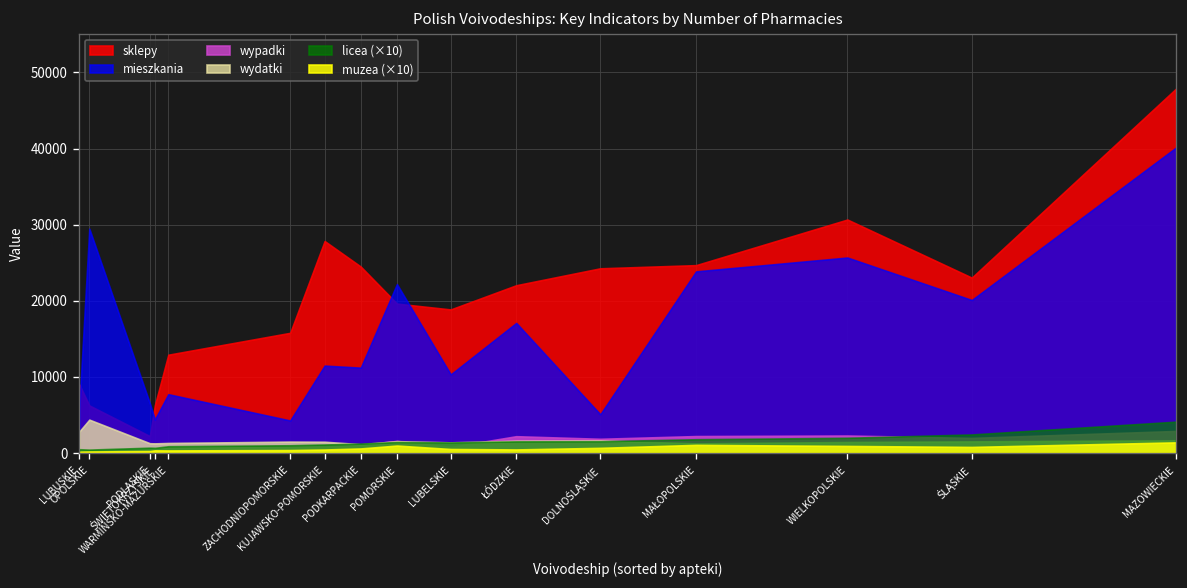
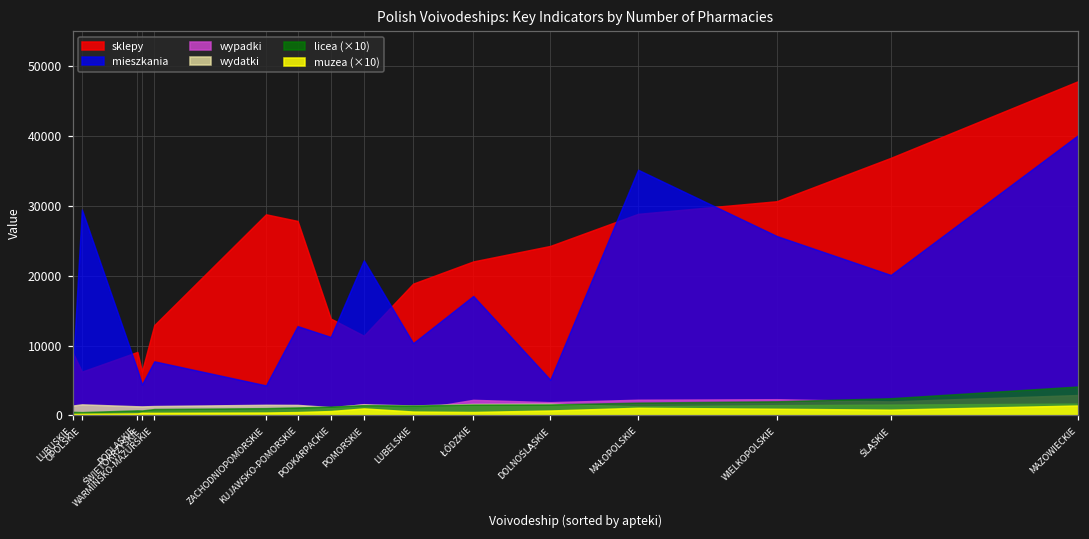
wydatki, LUBUSKIE: 3000 -> 1000
wydatki, OPOLSKIE: 4000 -> 2000
sklepy, PODLASKIE: 2000 -> 9000
sklepy, ZACHODNIOPOMORSKIE: 16000 -> 29000
mieszkania, KUJAWSKO-POMORSKIE: 11000 -> 13000
sklepy, PODKARPACKIE: 24000 -> 14000
sklepy, POMORSKIE: 20000 -> 11000
sklepy, MAŁOPOLSKIE: 25000 -> 29000
mieszkania, MAŁOPOLSKIE: 24000 -> 35000
sklepy, ŚLĄSKIE: 23000 -> 37000
